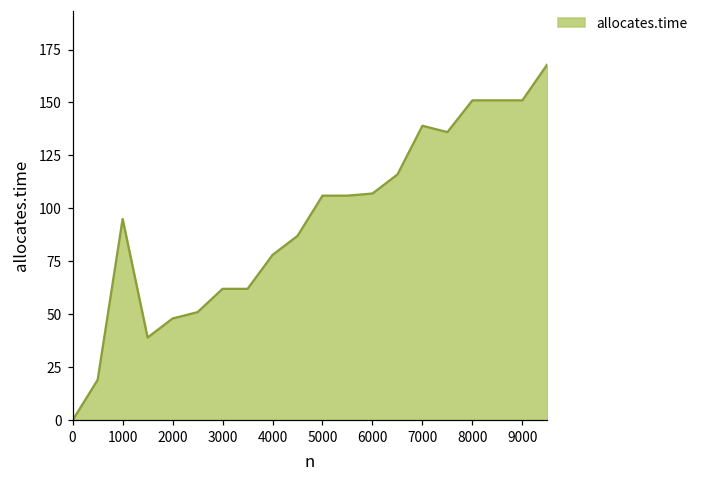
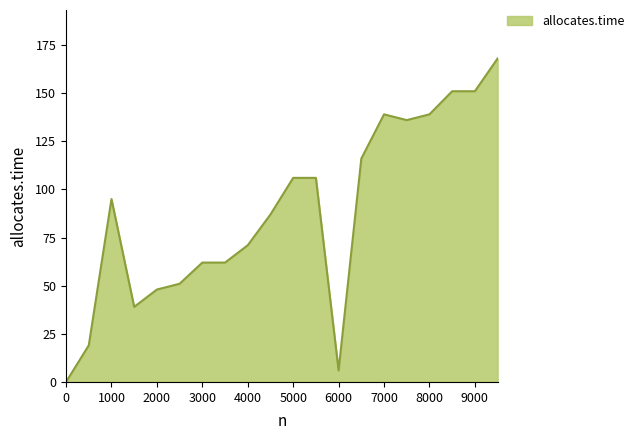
4000: 78 -> 71
6000: 107 -> 6
8000: 151 -> 139
